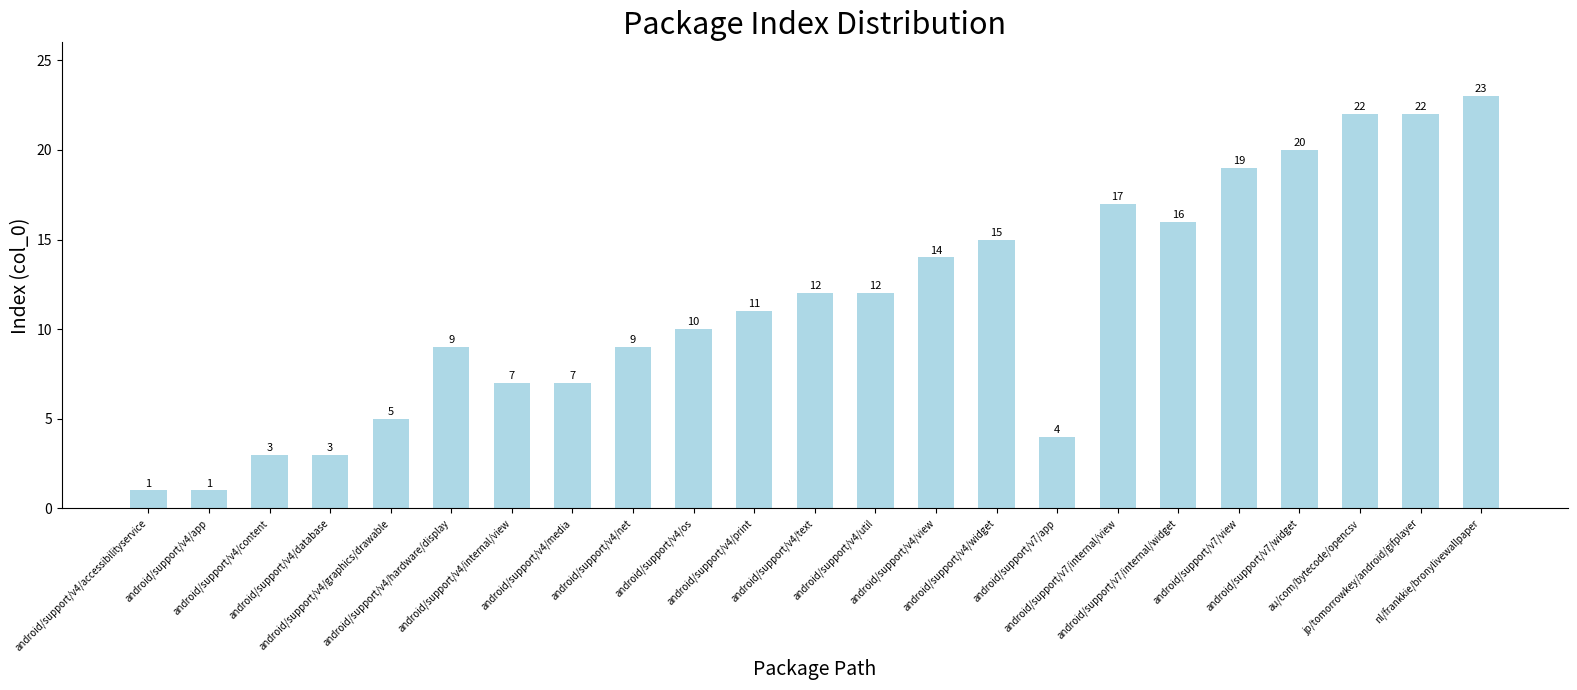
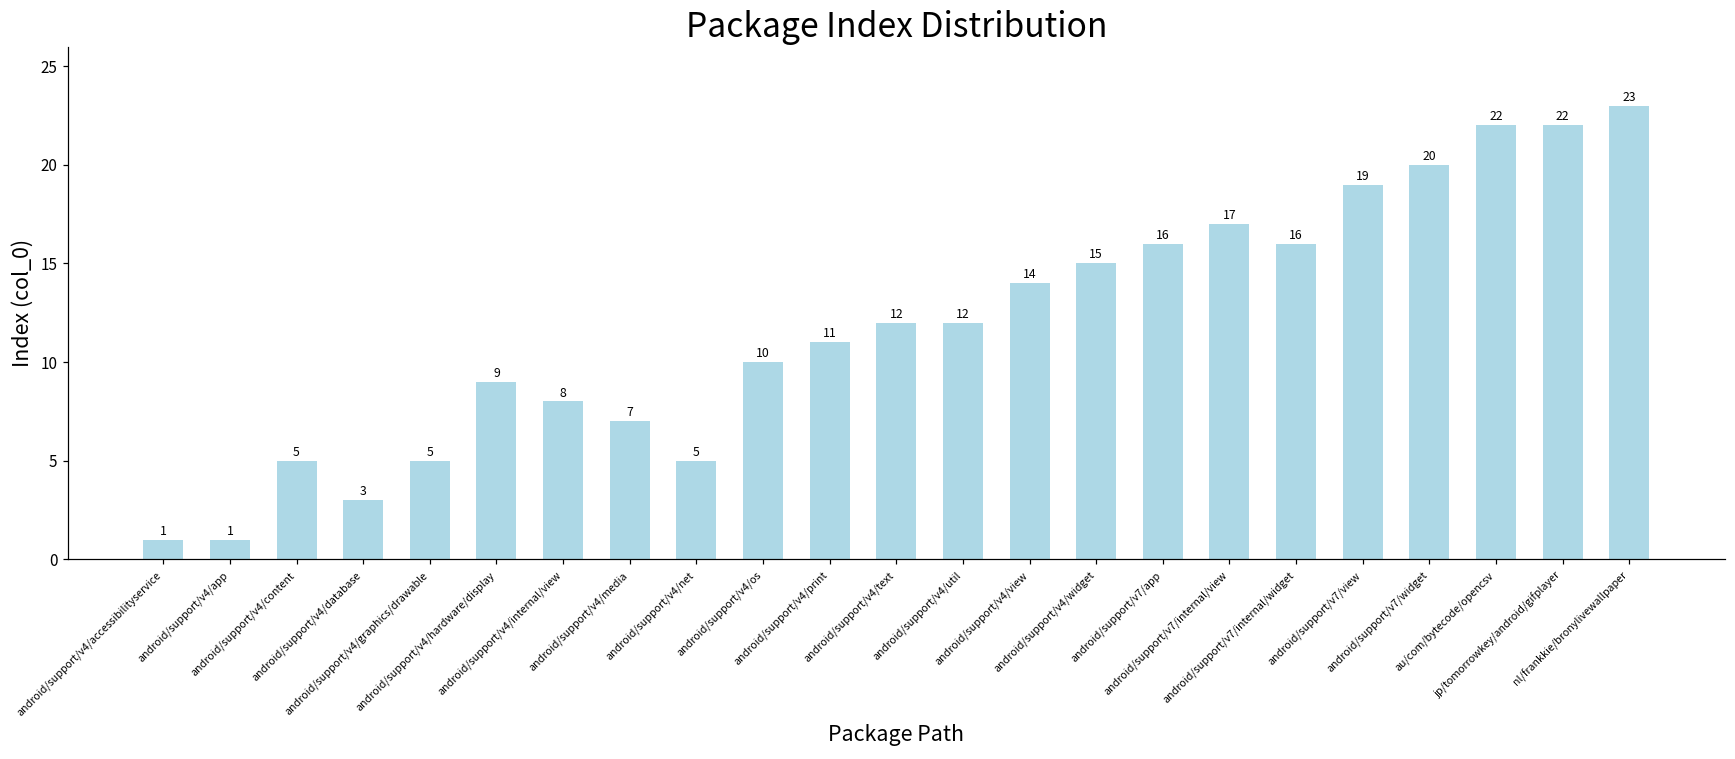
android/support/v4/content: 3 -> 5
android/support/v4/internal/view: 7 -> 8
android/support/v4/net: 9 -> 5
android/support/v7/app: 4 -> 16
